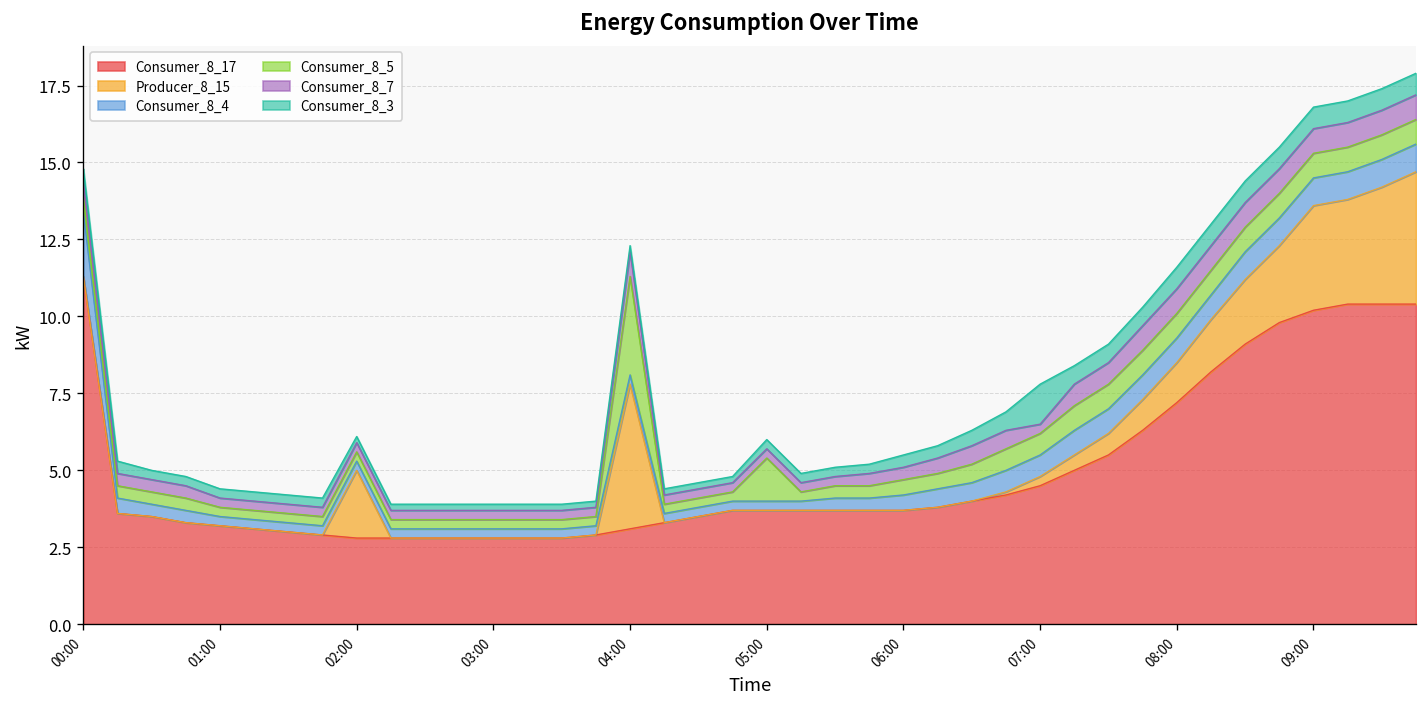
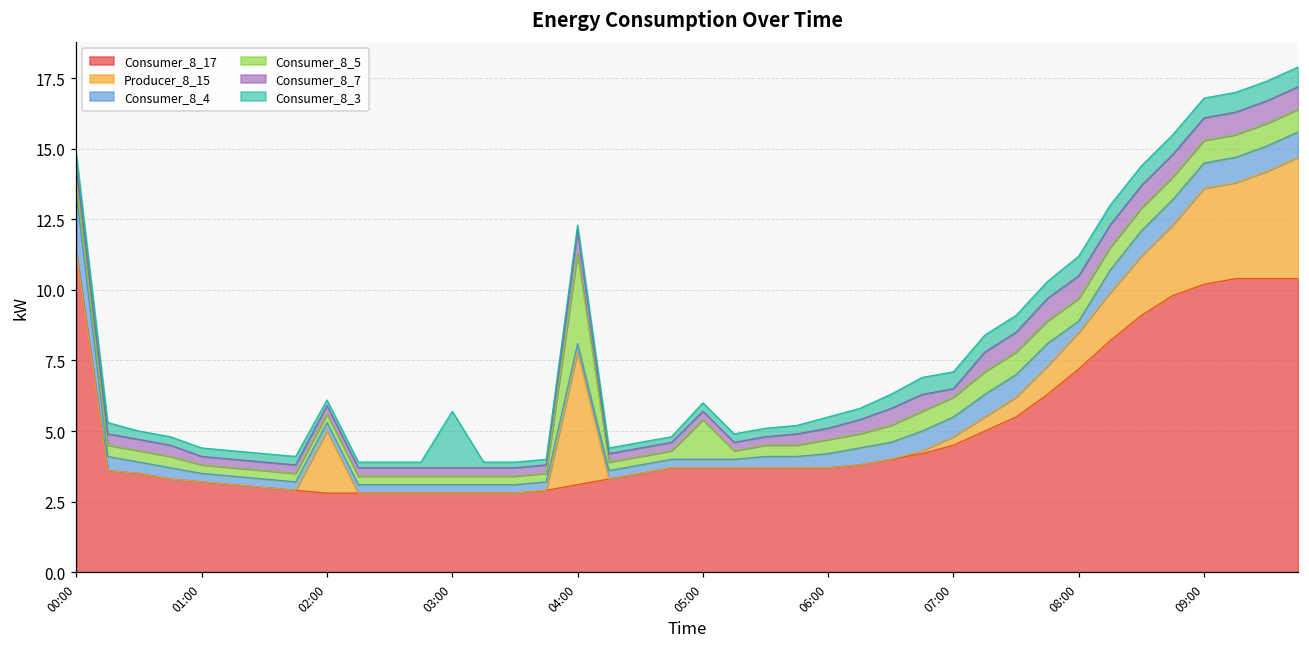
Consumer_8_3, 03:00: 0.2 -> 2.0
Consumer_8_3, 07:00: 1.3 -> 0.6
Consumer_8_4, 08:00: 0.8 -> 0.4
